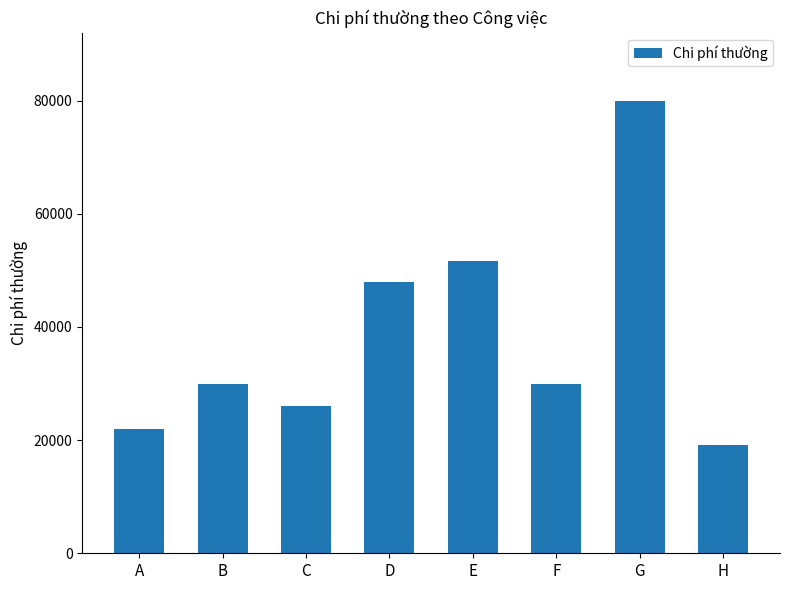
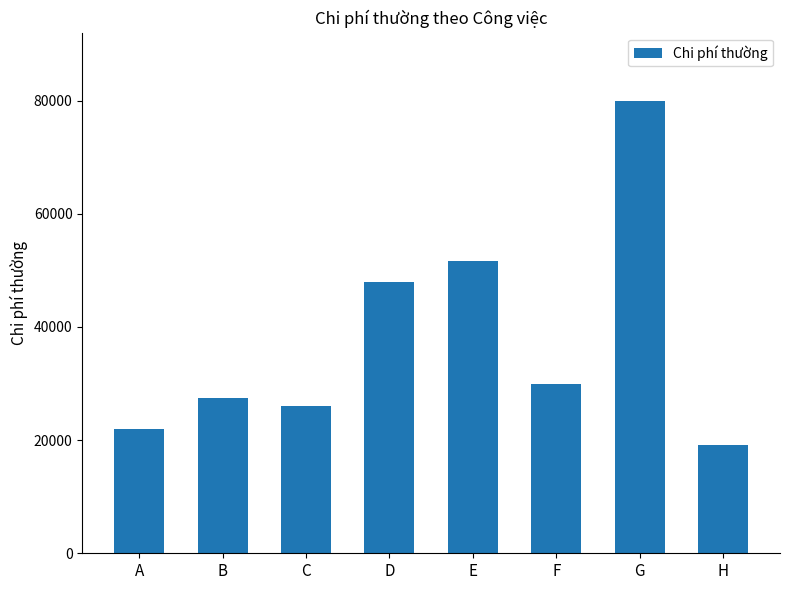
B: 30000 -> 27000
